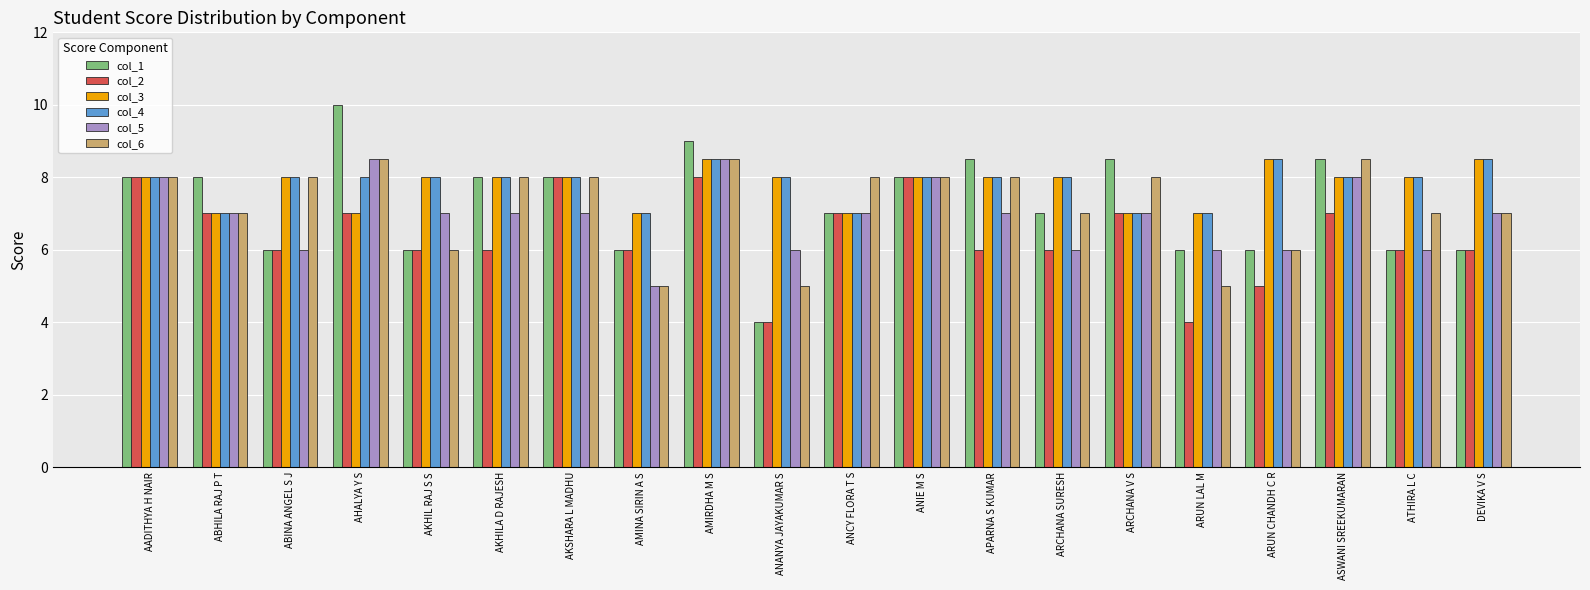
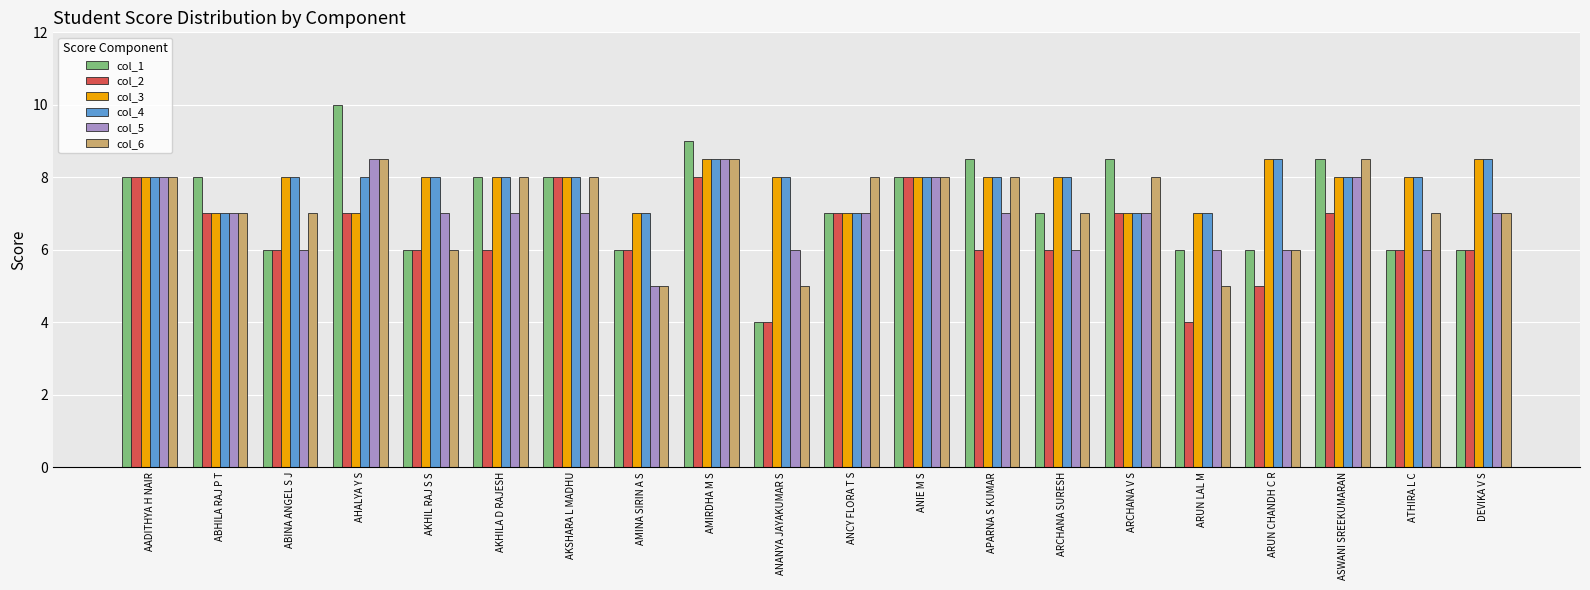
col_6, ABINA ANGEL S J: 8 -> 7
